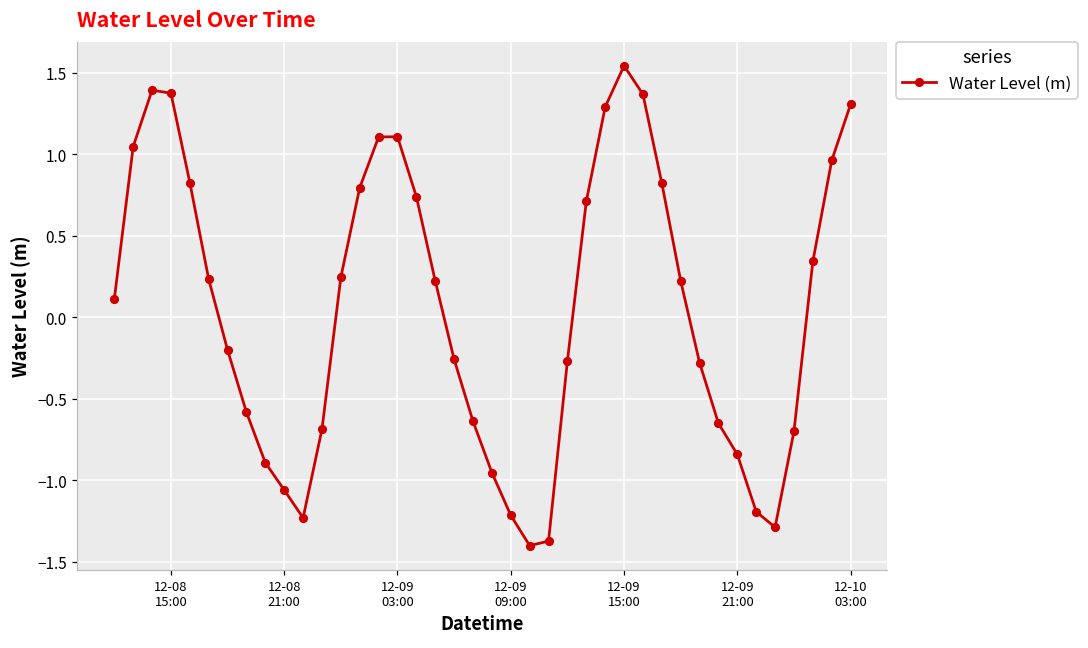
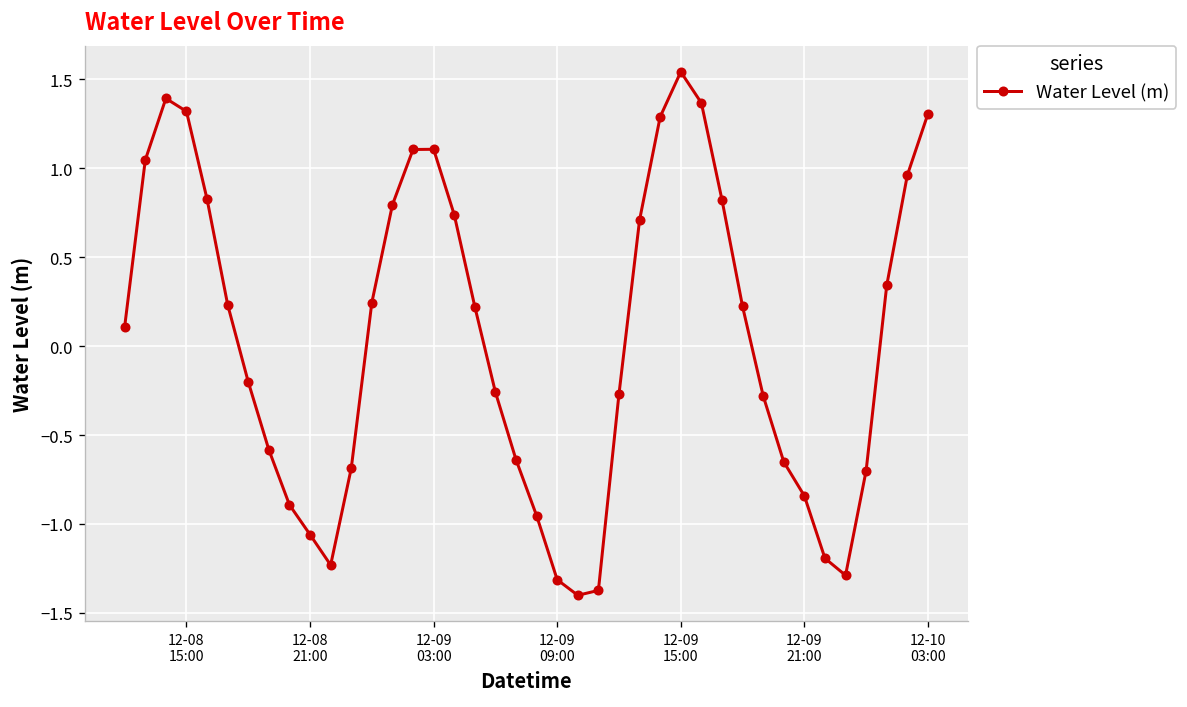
12-08 15:00: 1.37 -> 1.32
12-09 09:00: -1.22 -> -1.31
